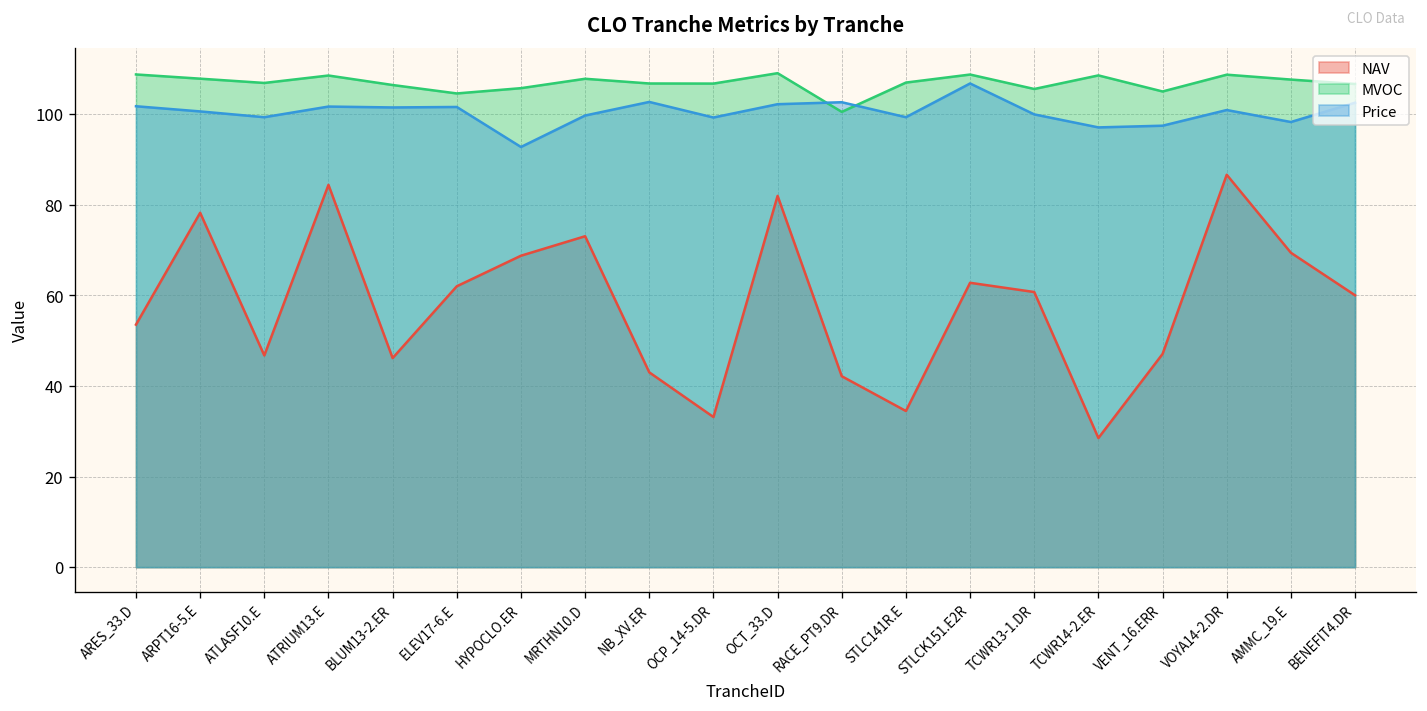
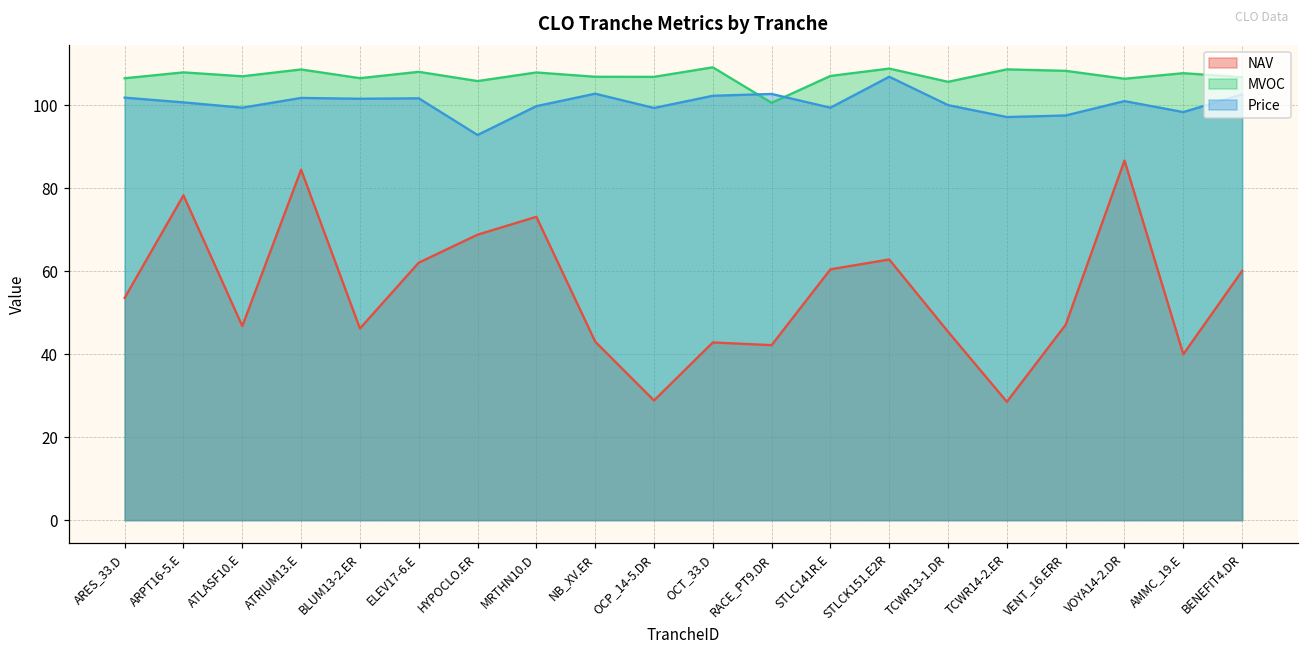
MVOC, ARES_33.D: 109 -> 106
MVOC, ELEV17-6.E: 105 -> 108
NAV, OCP_14-5.DR: 33 -> 29
NAV, OCT_33.D: 82 -> 43
NAV, STLC141R.E: 34 -> 60
NAV, TCWR13-1.DR: 61 -> 45
MVOC, VENT_16.ERR: 105 -> 108
MVOC, VOYA14-2.DR: 109 -> 106
NAV, AMMC_19.E: 69 -> 40
